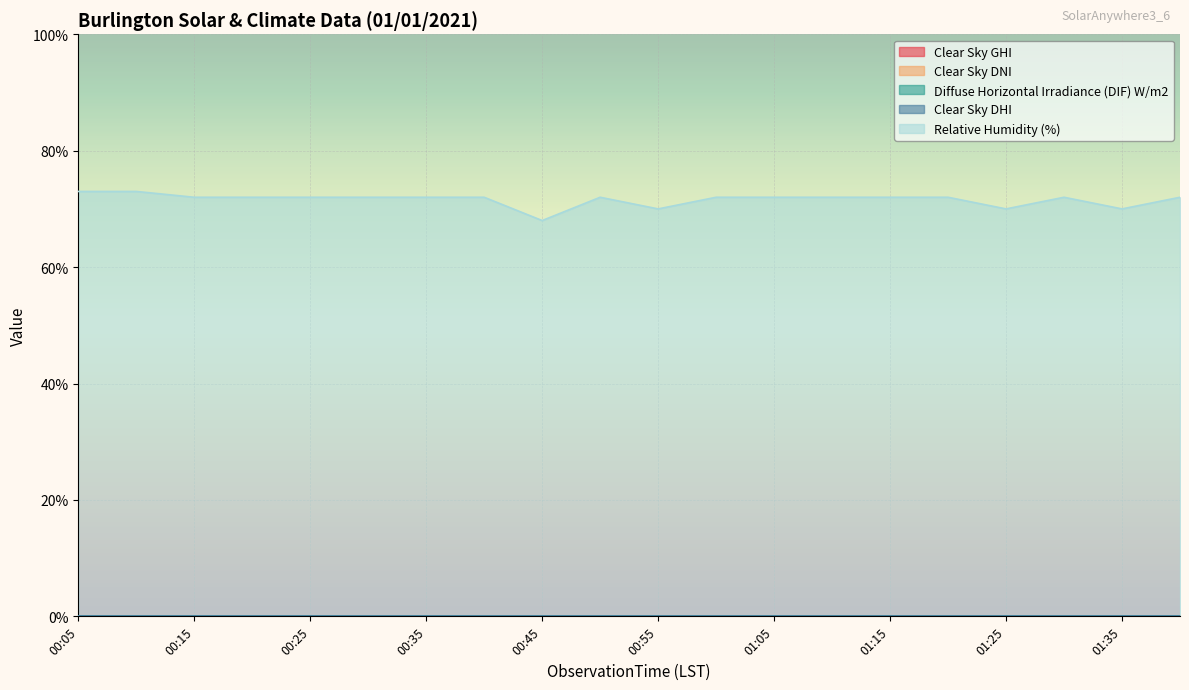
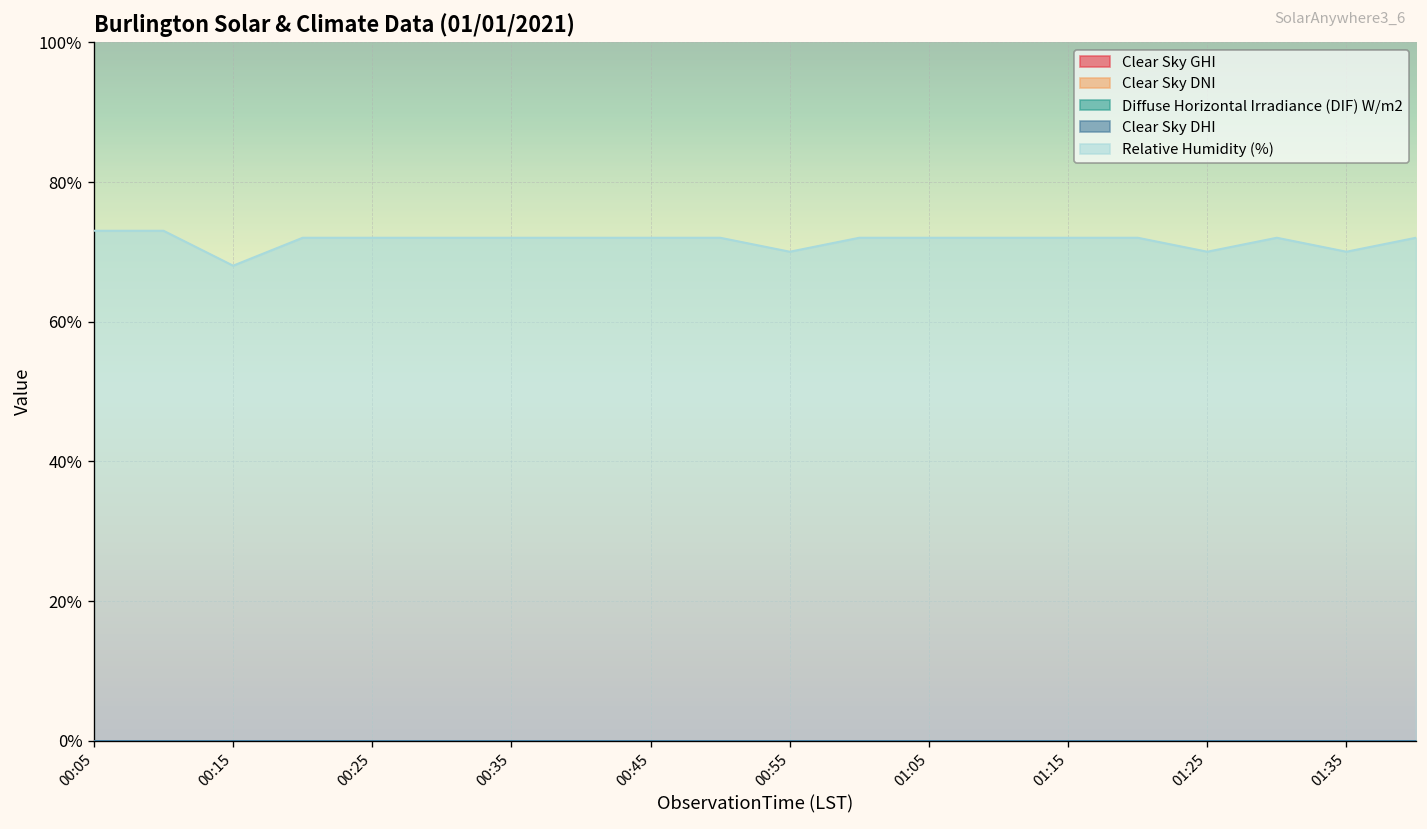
Relative Humidity (%), 00:15: 72% -> 68%
Relative Humidity (%), 00:45: 68% -> 72%
